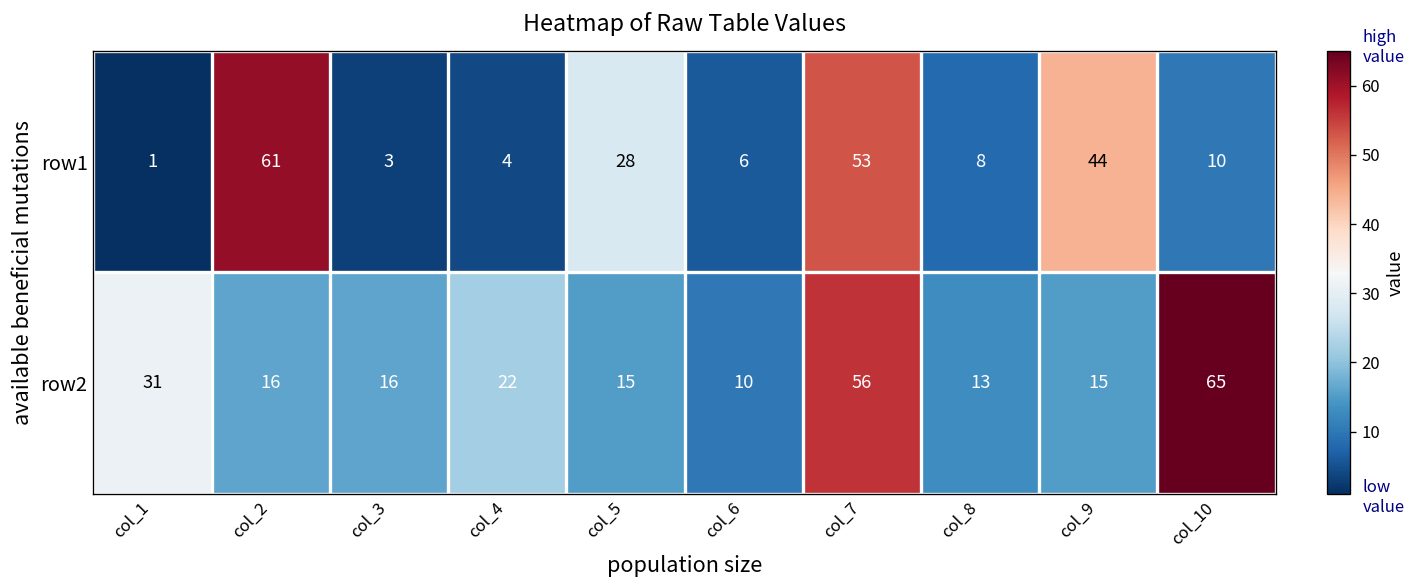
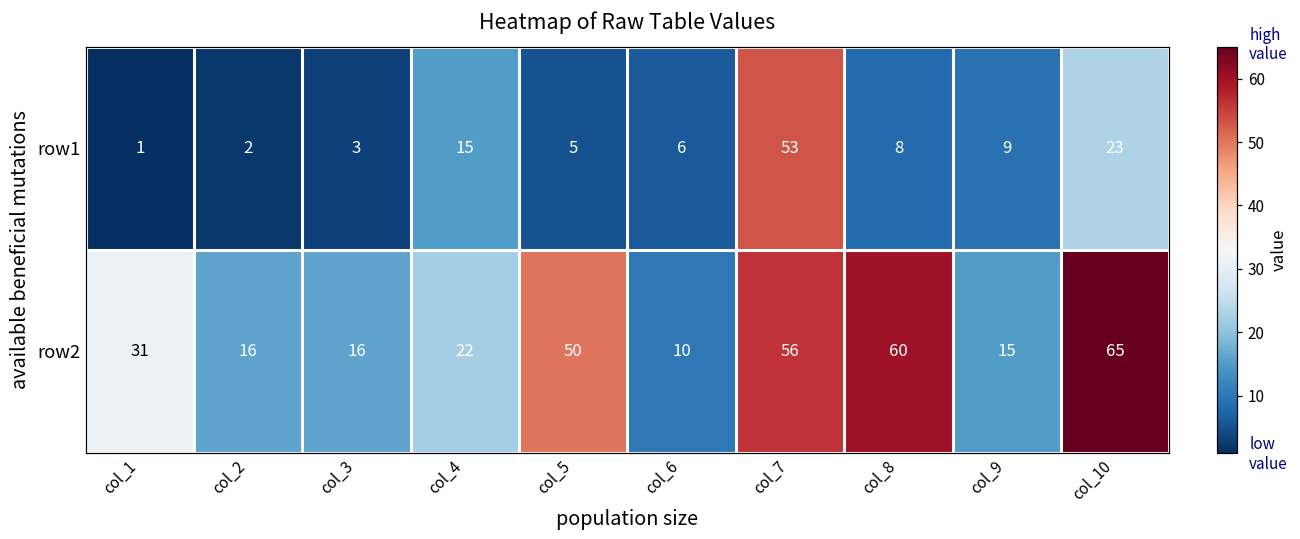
row1, col_2: 61 -> 2
row1, col_4: 4 -> 15
row1, col_5: 28 -> 5
row1, col_9: 44 -> 9
row1, col_10: 10 -> 23
row2, col_5: 15 -> 50
row2, col_8: 13 -> 60
